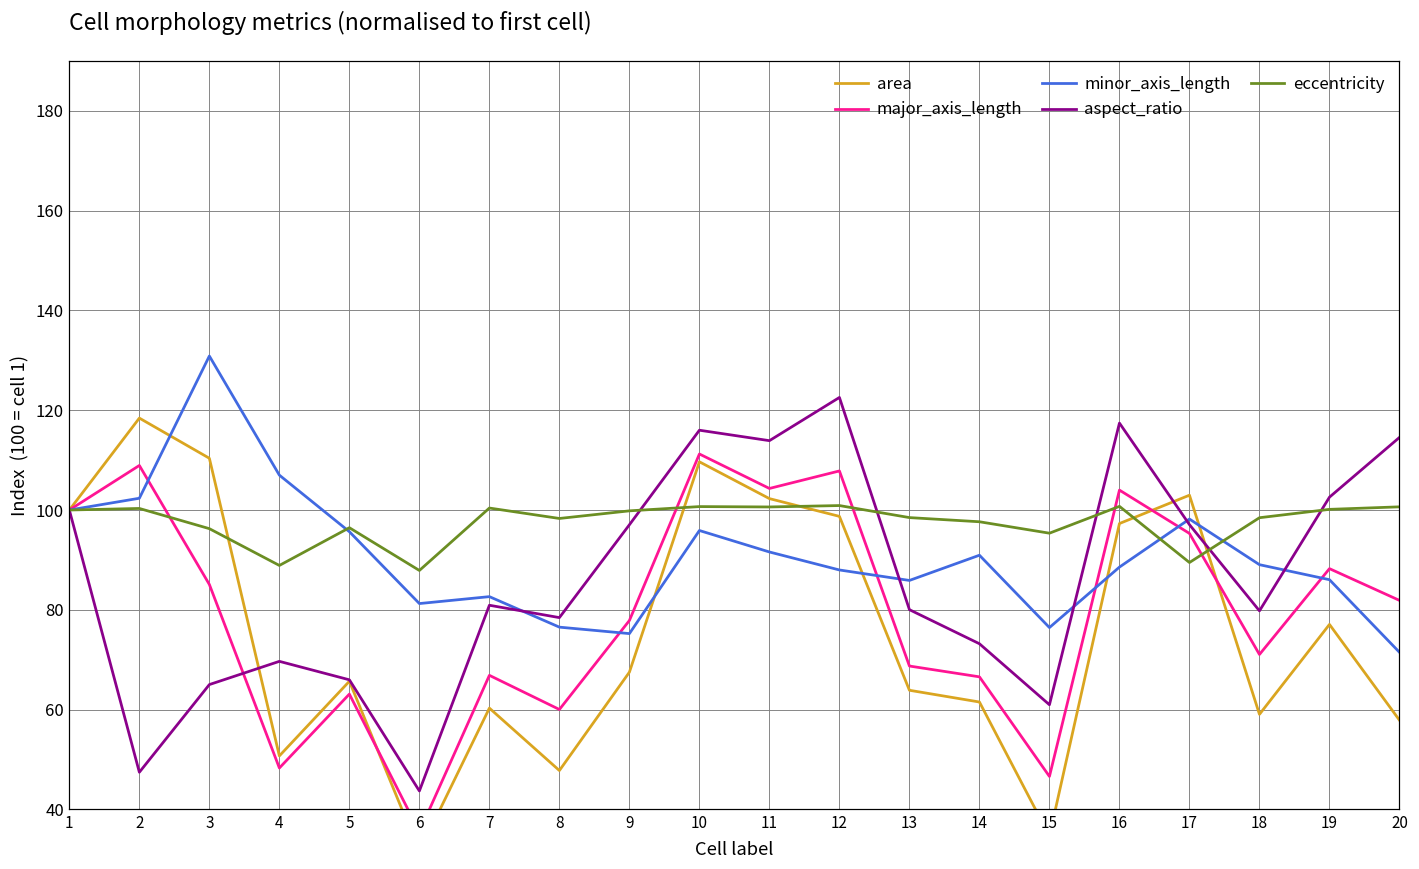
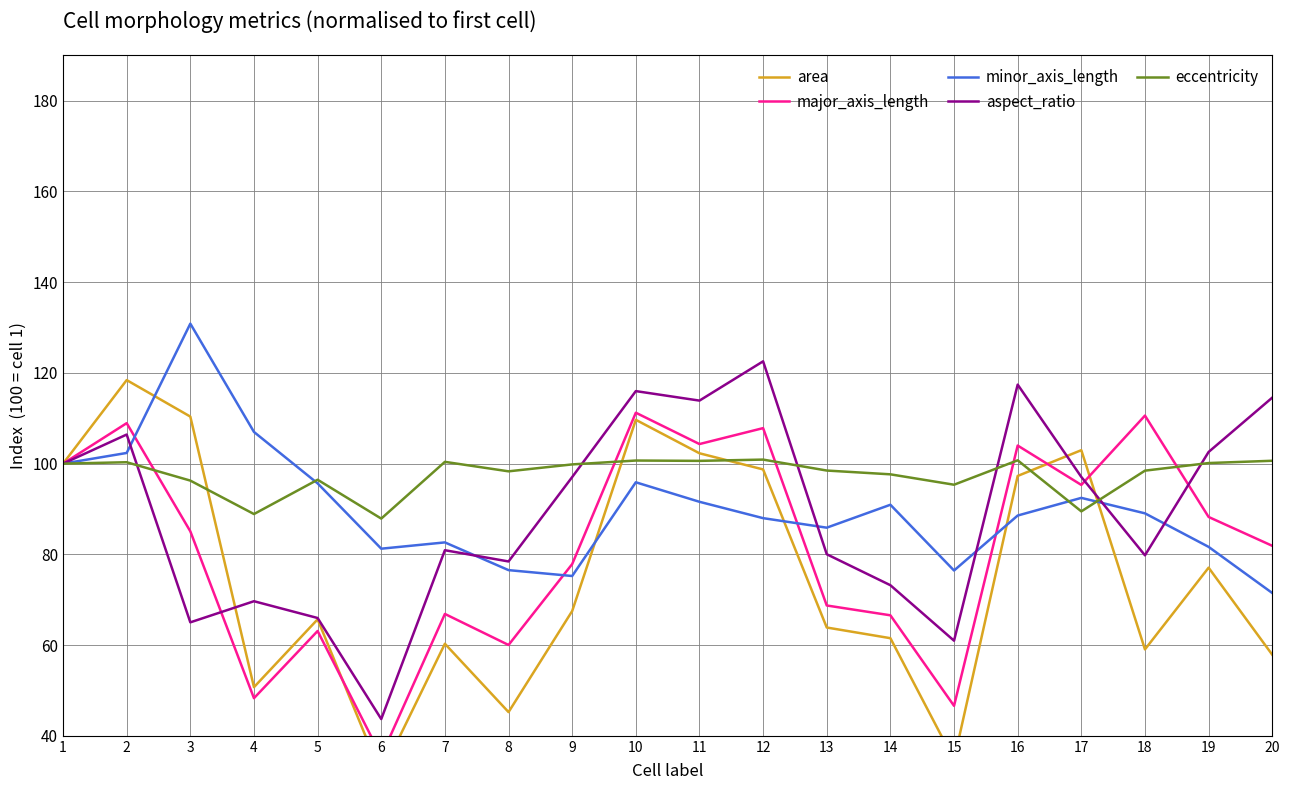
aspect_ratio, 2: 47 -> 106
area, 8: 48 -> 45
minor_axis_length, 17: 98 -> 92
major_axis_length, 18: 71 -> 111
minor_axis_length, 19: 86 -> 82
